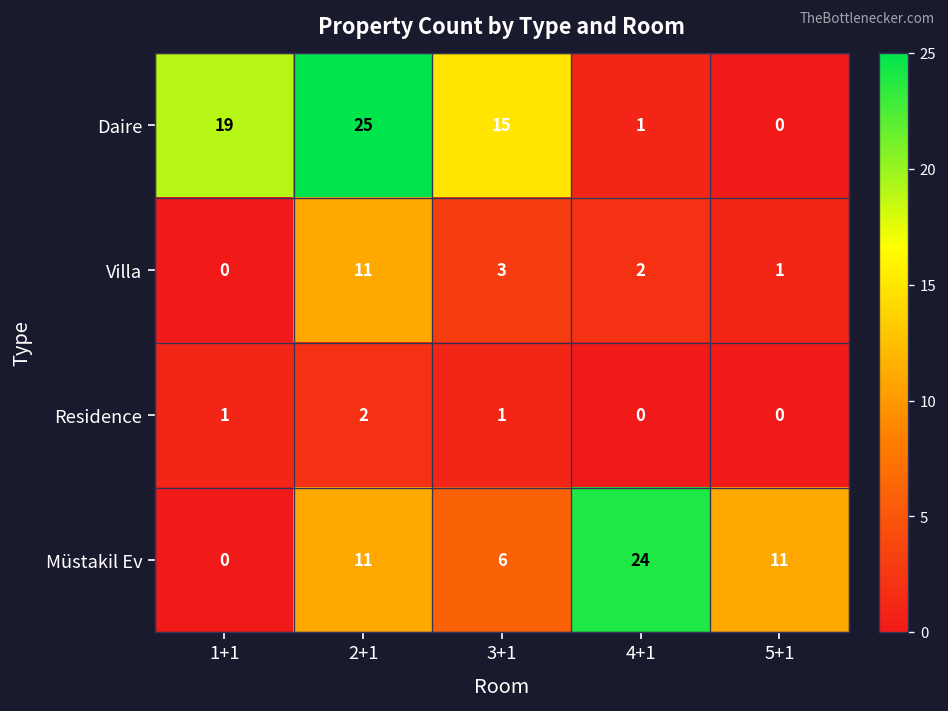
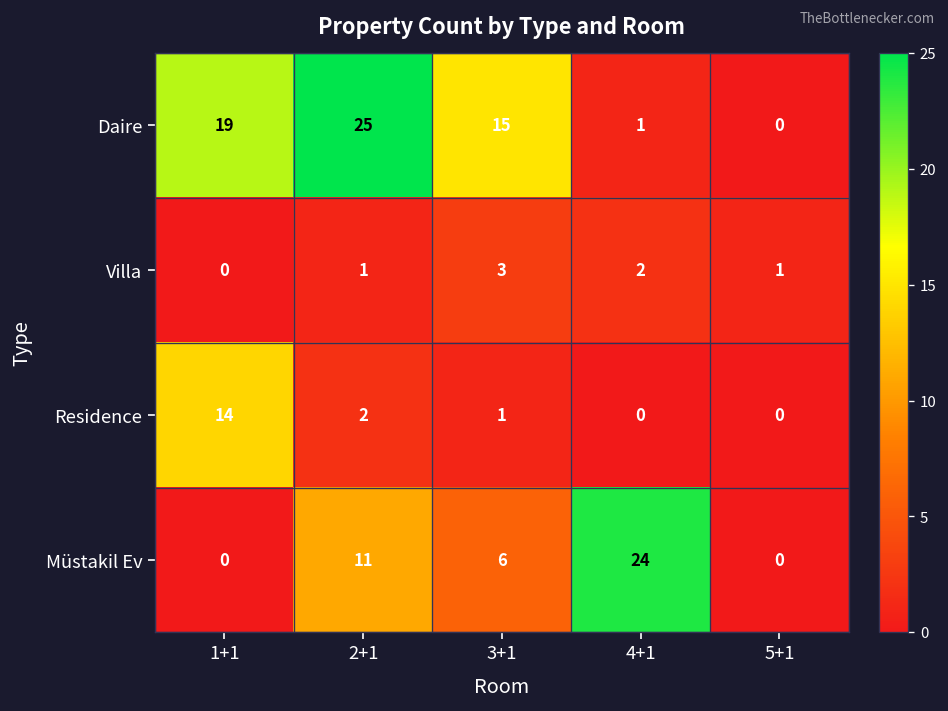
Villa, 2+1: 11 -> 1
Residence, 1+1: 1 -> 14
Müstakil Ev, 5+1: 11 -> 0
